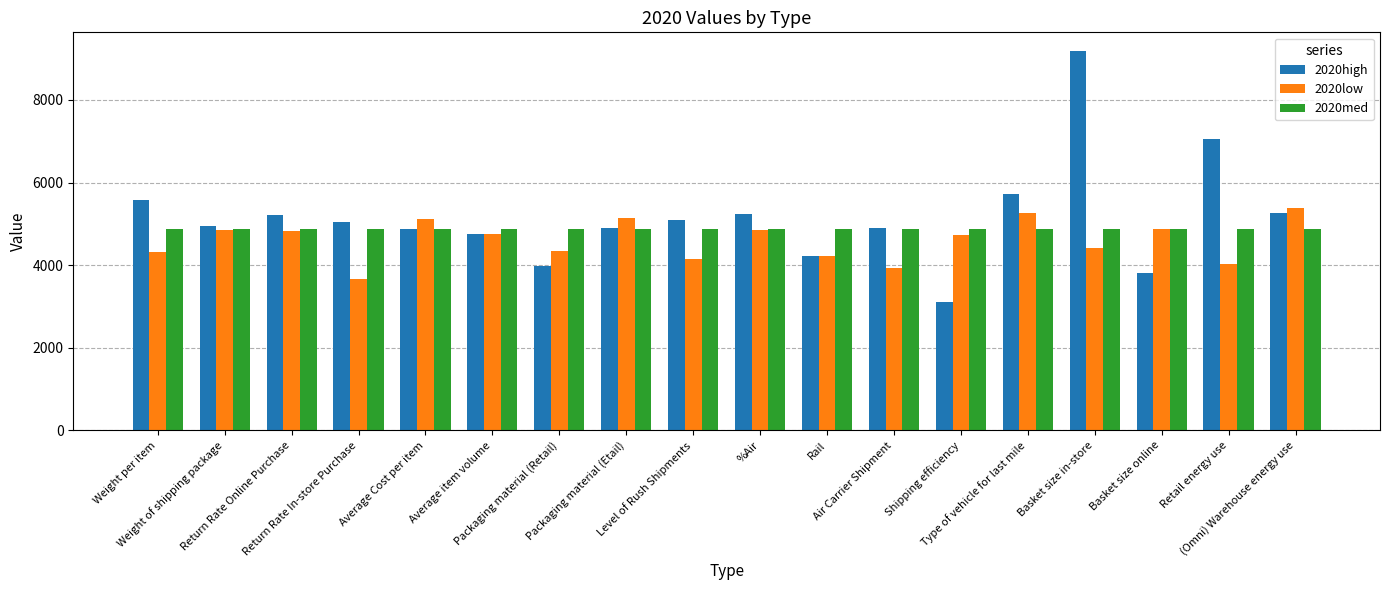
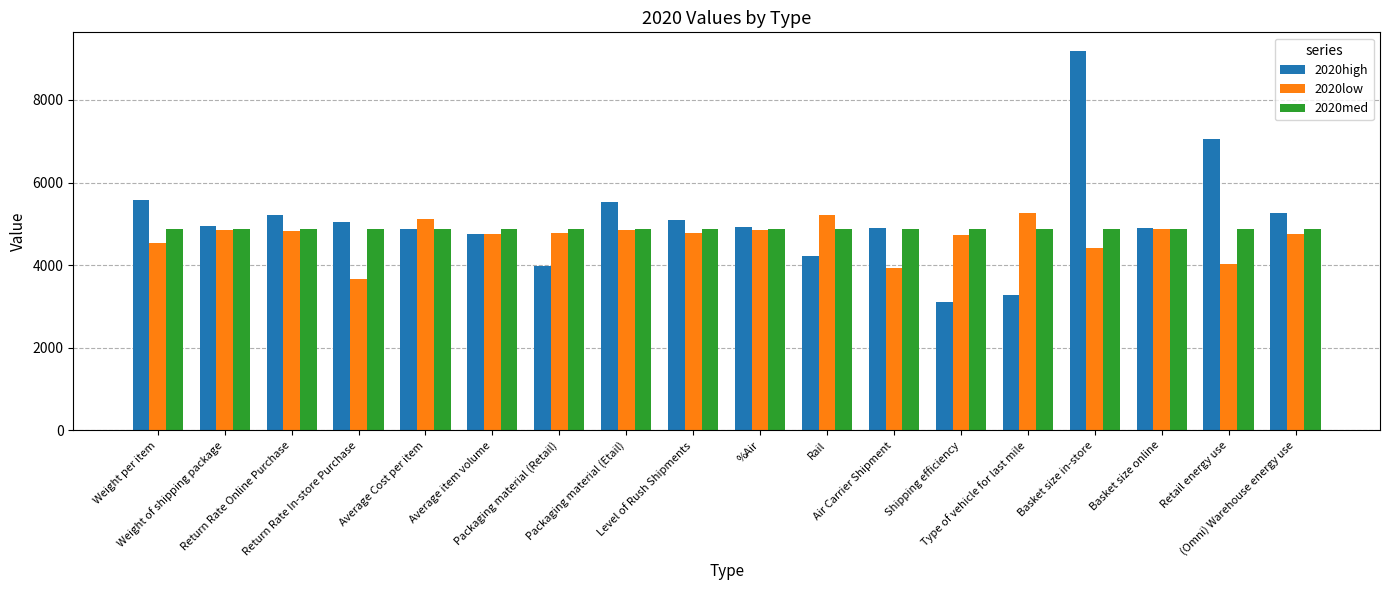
2020low, Weight per item: 4300 -> 4500
2020low, Packaging material (Retail): 4300 -> 4800
2020high, Packaging material (Etail): 4900 -> 5500
2020low, Packaging material (Etail): 5100 -> 4900
2020low, Level of Rush Shipments: 4200 -> 4800
2020high, %Air: 5200 -> 4900
2020low, Rail: 4200 -> 5200
2020high, Type of vehicle for last mile: 5700 -> 3300
2020high, Basket size online: 3800 -> 4900
2020low, (Omni) Warehouse energy use: 5400 -> 4800
